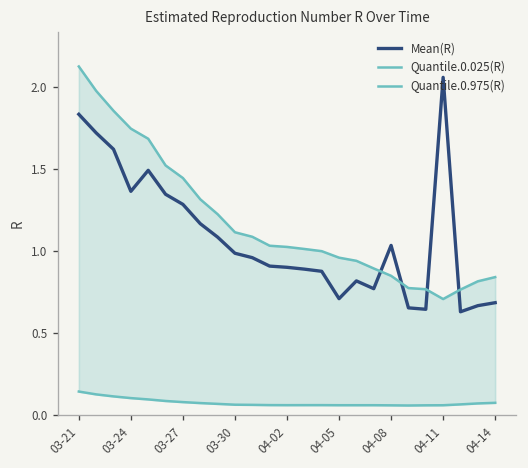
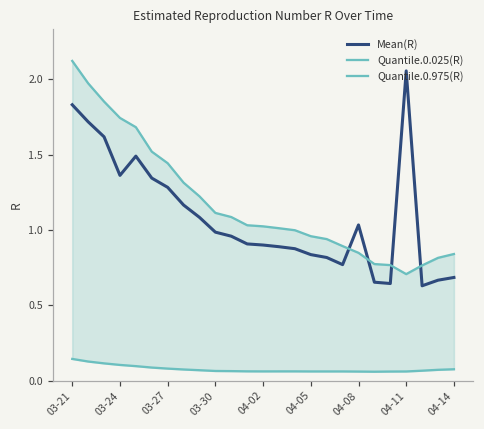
Mean(R), 04-05: 0.71 -> 0.84
